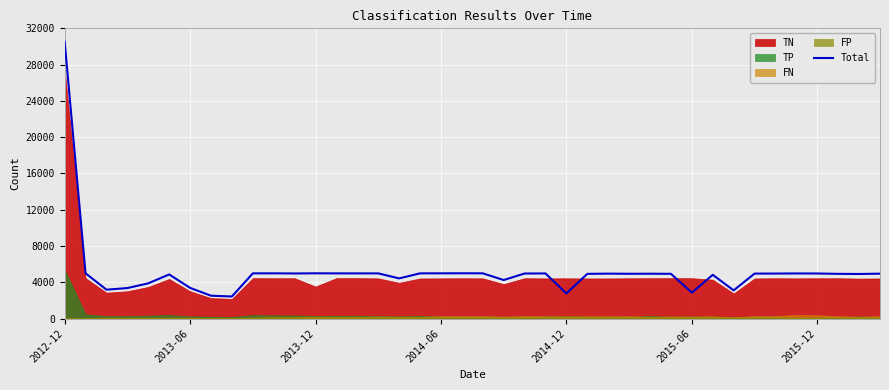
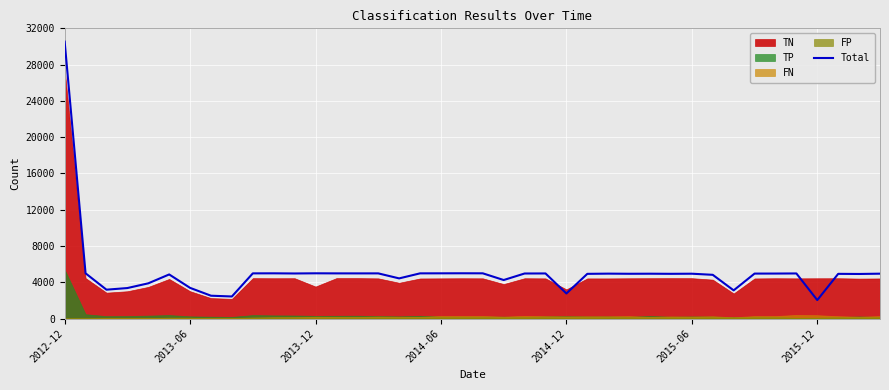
TN, 2014-12: 4000 -> 3000
Total, 2015-06: 3000 -> 5000
Total, 2015-12: 5000 -> 2000
